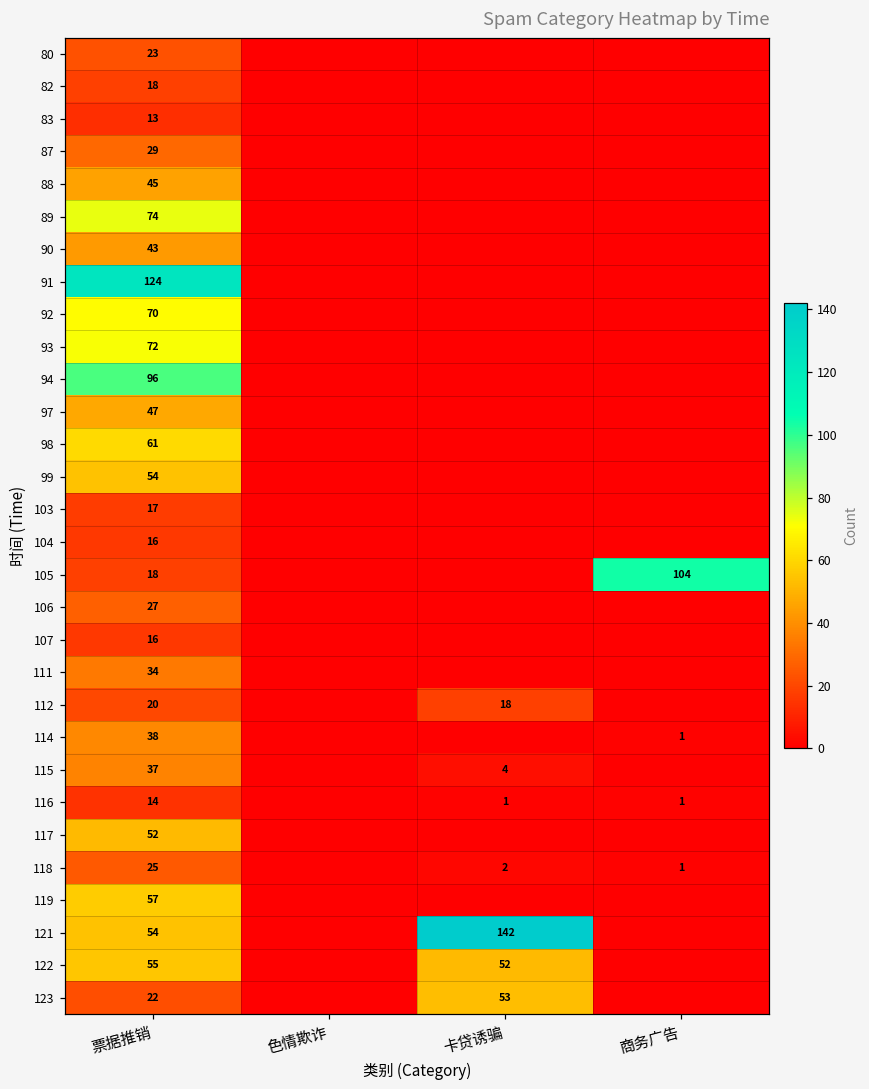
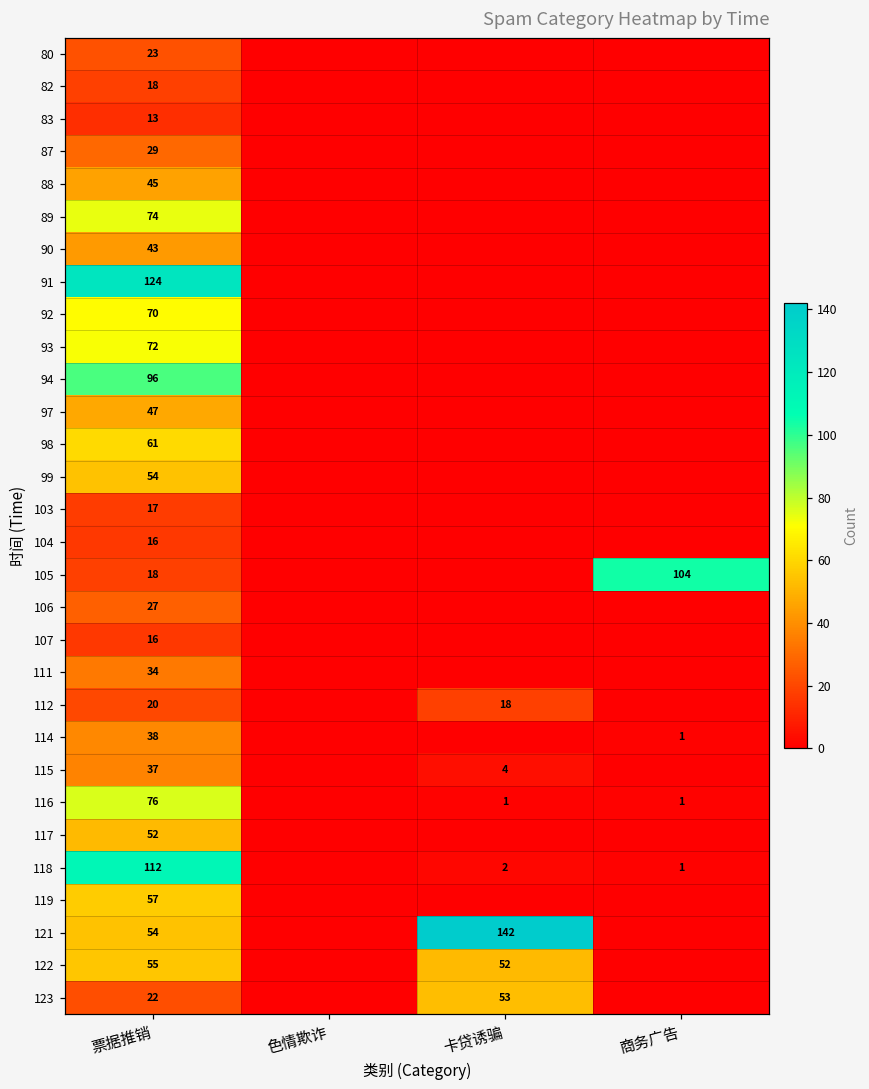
116, 票据推销: 14 -> 76
118, 票据推销: 25 -> 112
